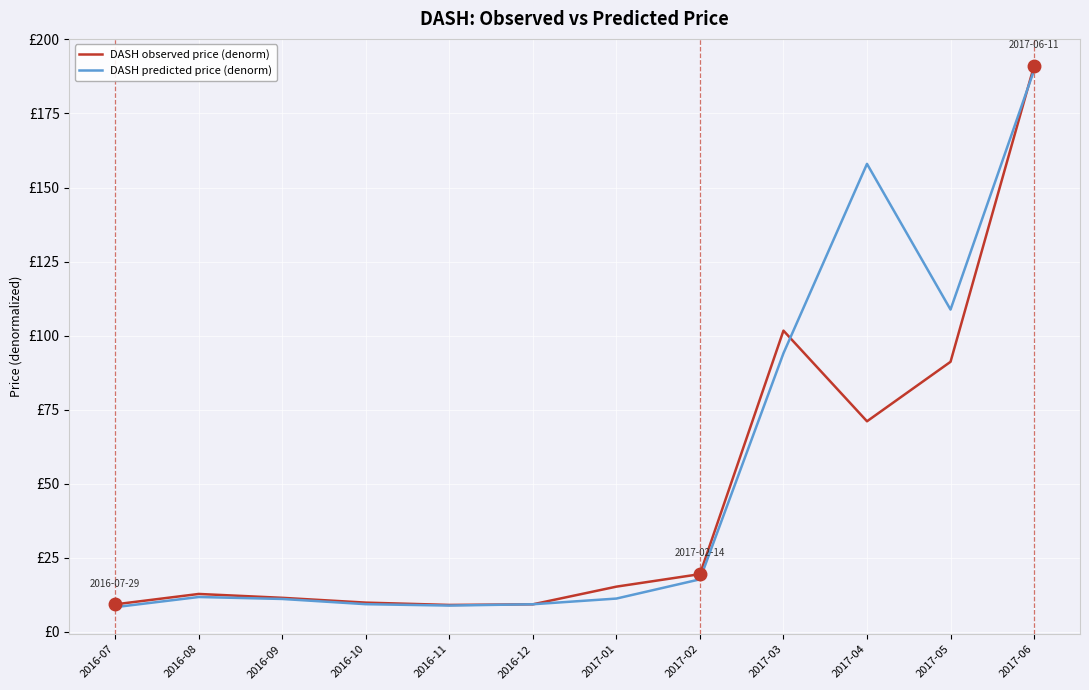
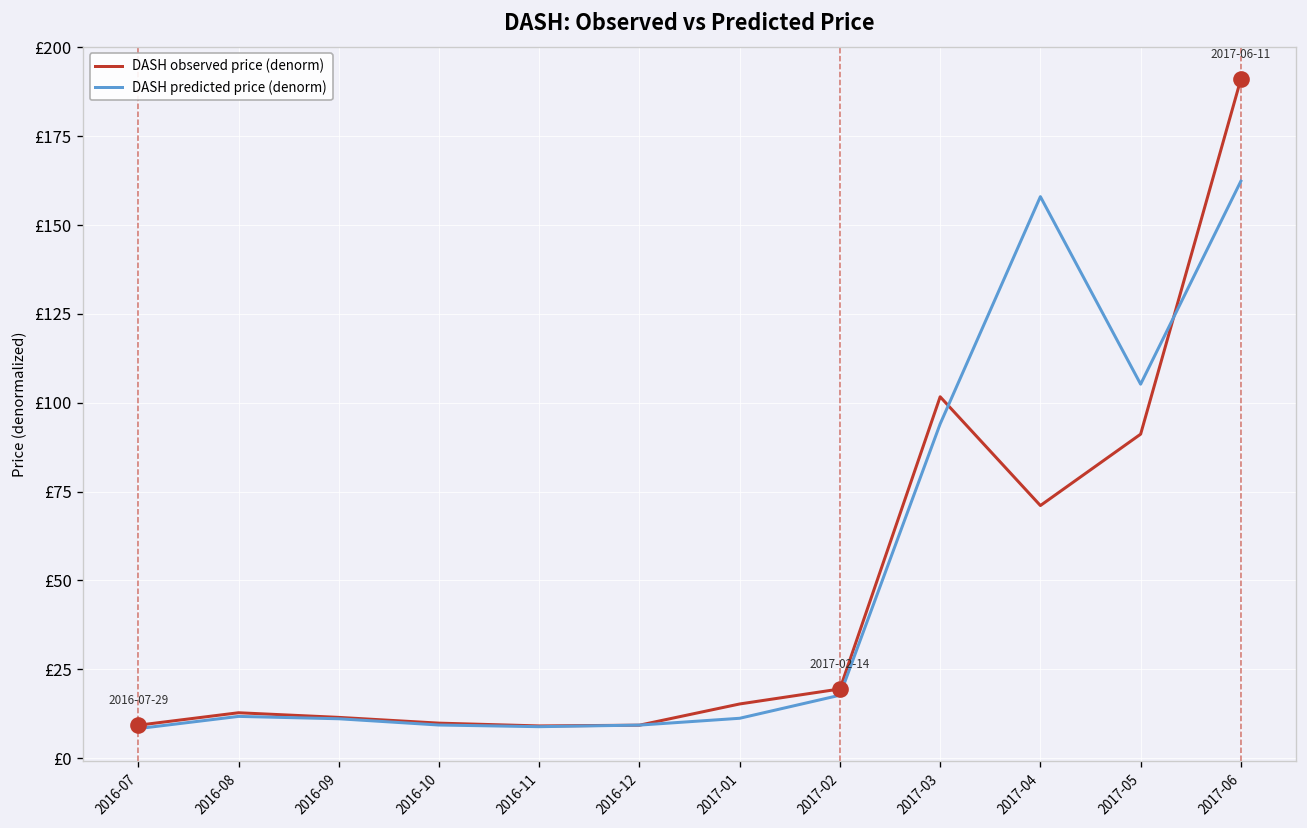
DASH predicted price (denorm), 2017-05: £109 -> £105
DASH predicted price (denorm), 2017-06: £190 -> £162
